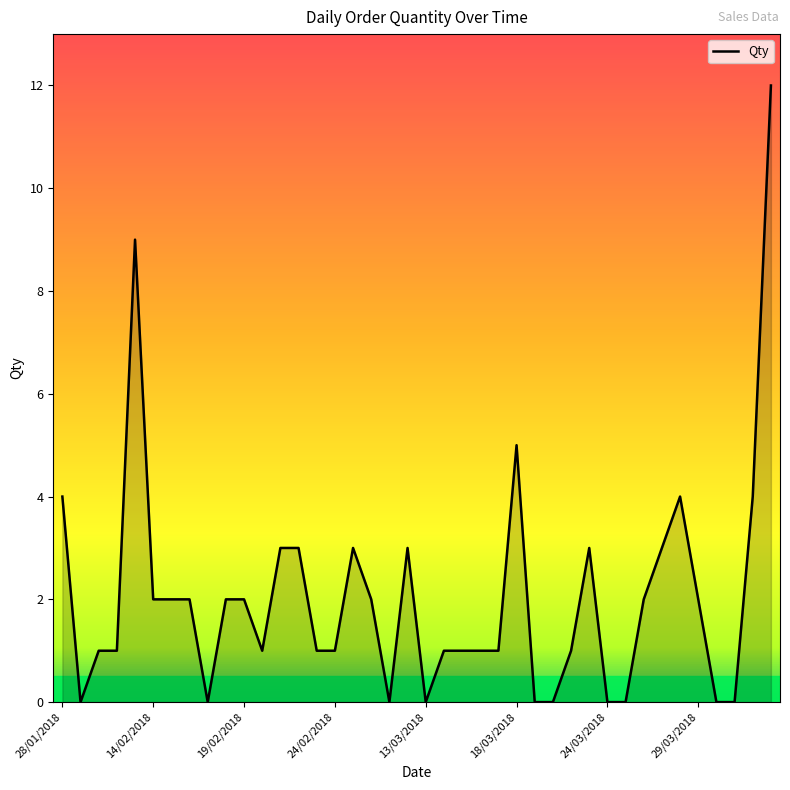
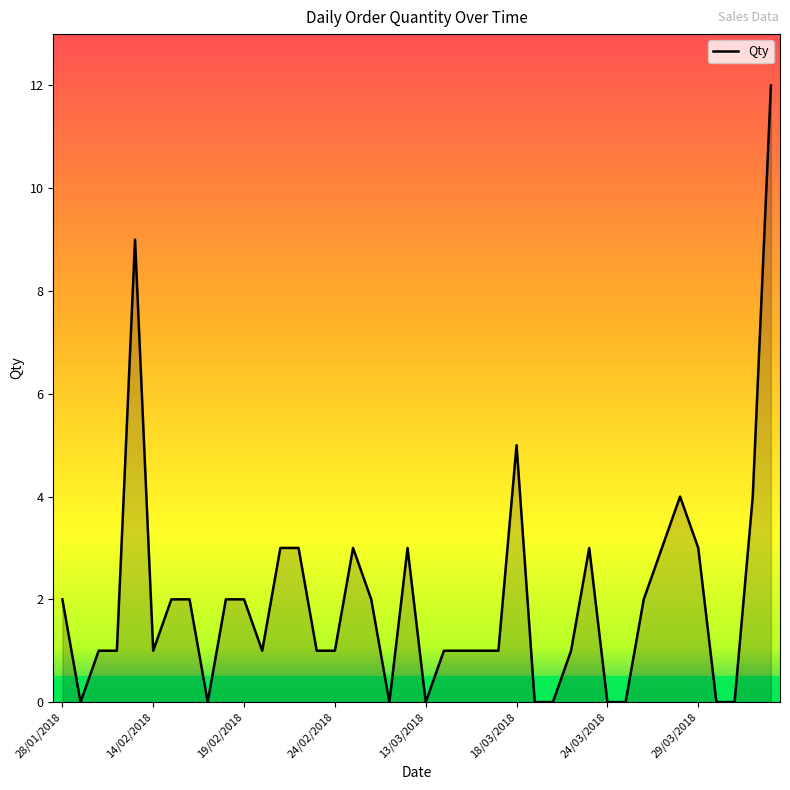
28/01/2018: 4 -> 2
14/02/2018: 2 -> 1
29/03/2018: 2 -> 3
